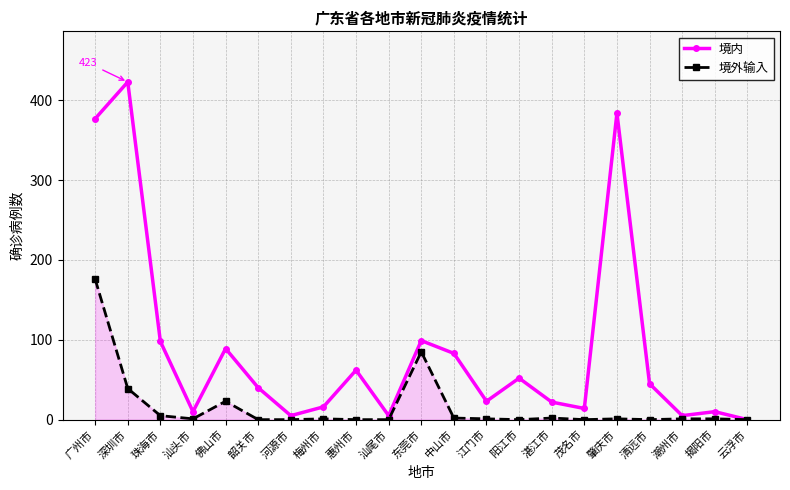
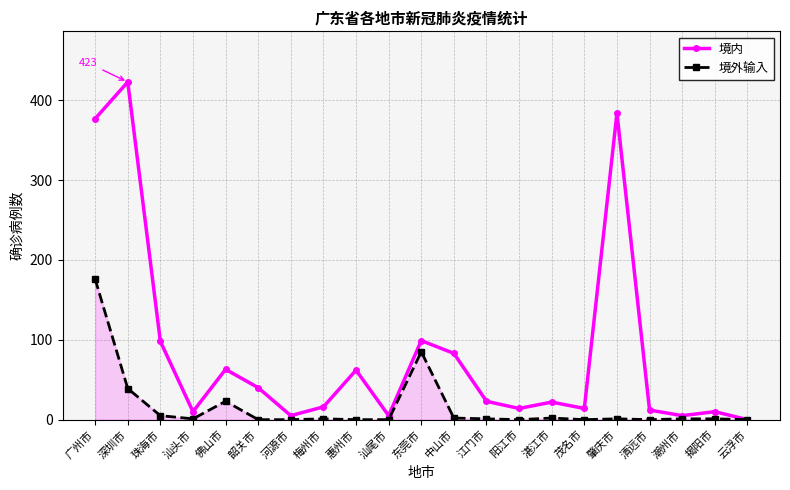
境内, 佛山市: 90 -> 60
境内, 阳江市: 50 -> 10
境内, 清远市: 50 -> 10
